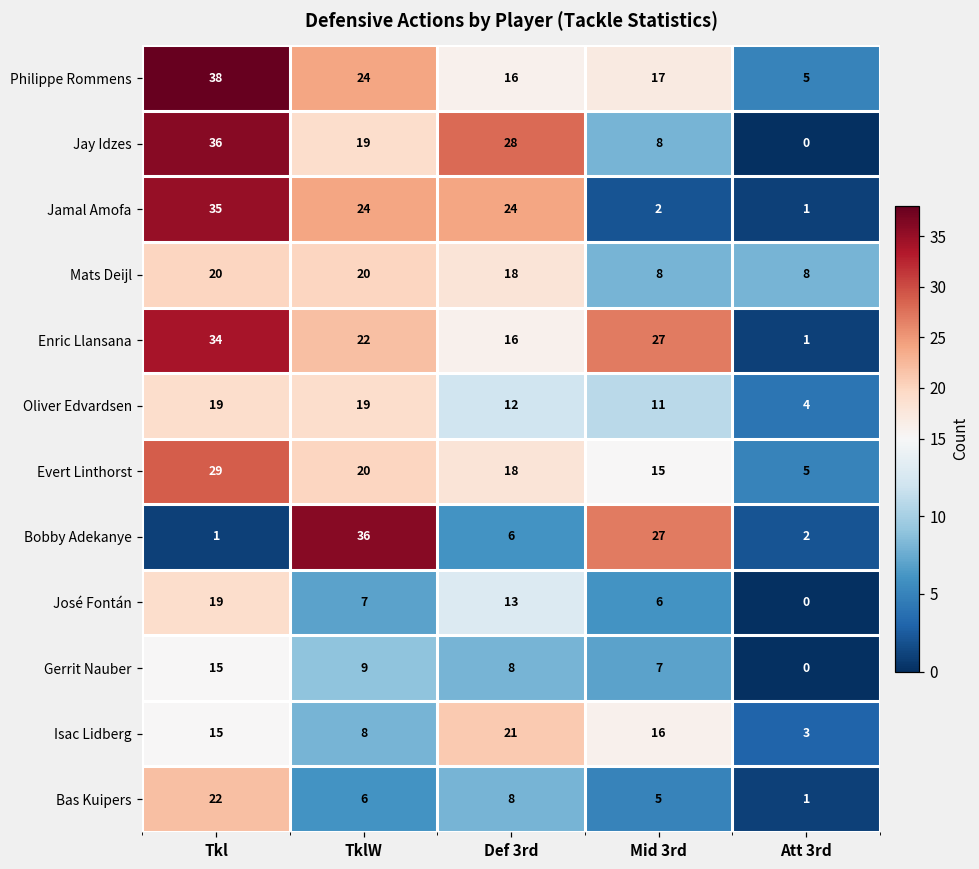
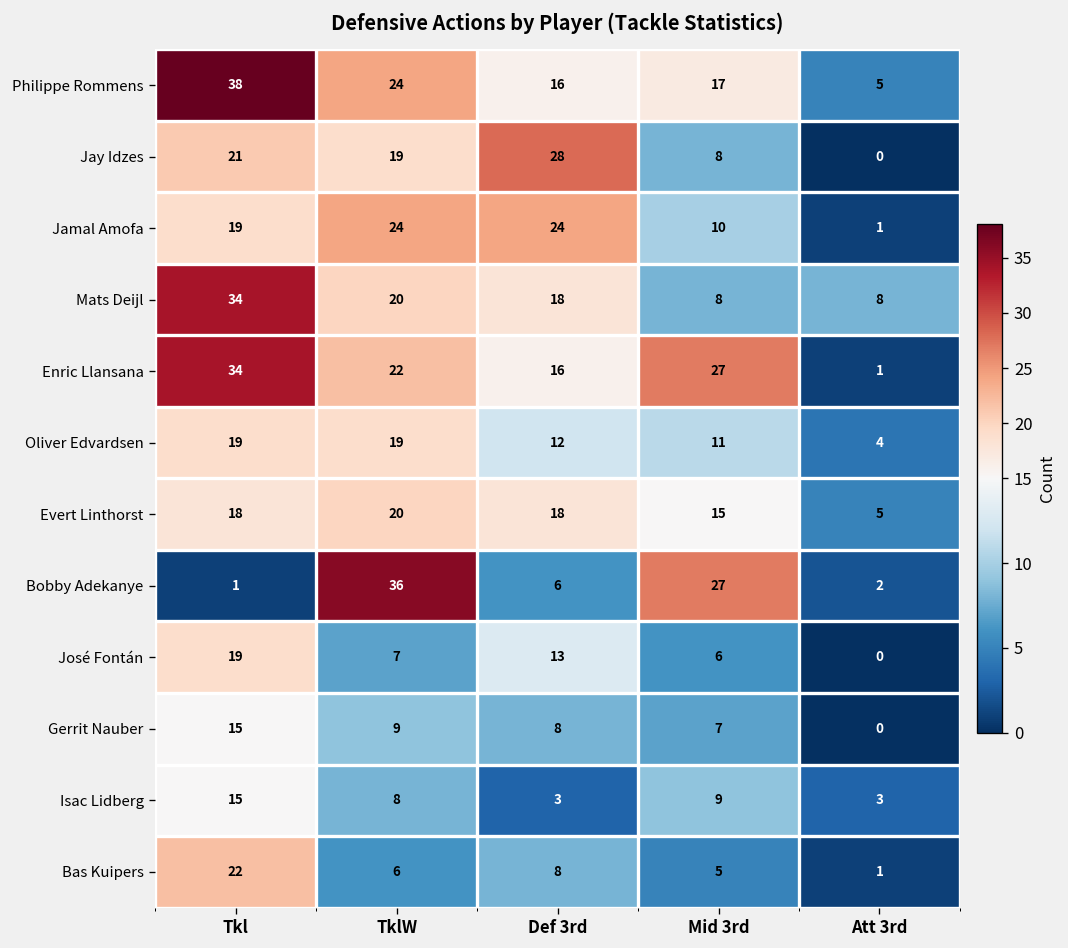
Jay Idzes, Tkl: 36 -> 21
Jamal Amofa, Tkl: 35 -> 19
Jamal Amofa, Mid 3rd: 2 -> 10
Mats Deijl, Tkl: 20 -> 34
Evert Linthorst, Tkl: 29 -> 18
Isac Lidberg, Def 3rd: 21 -> 3
Isac Lidberg, Mid 3rd: 16 -> 9
